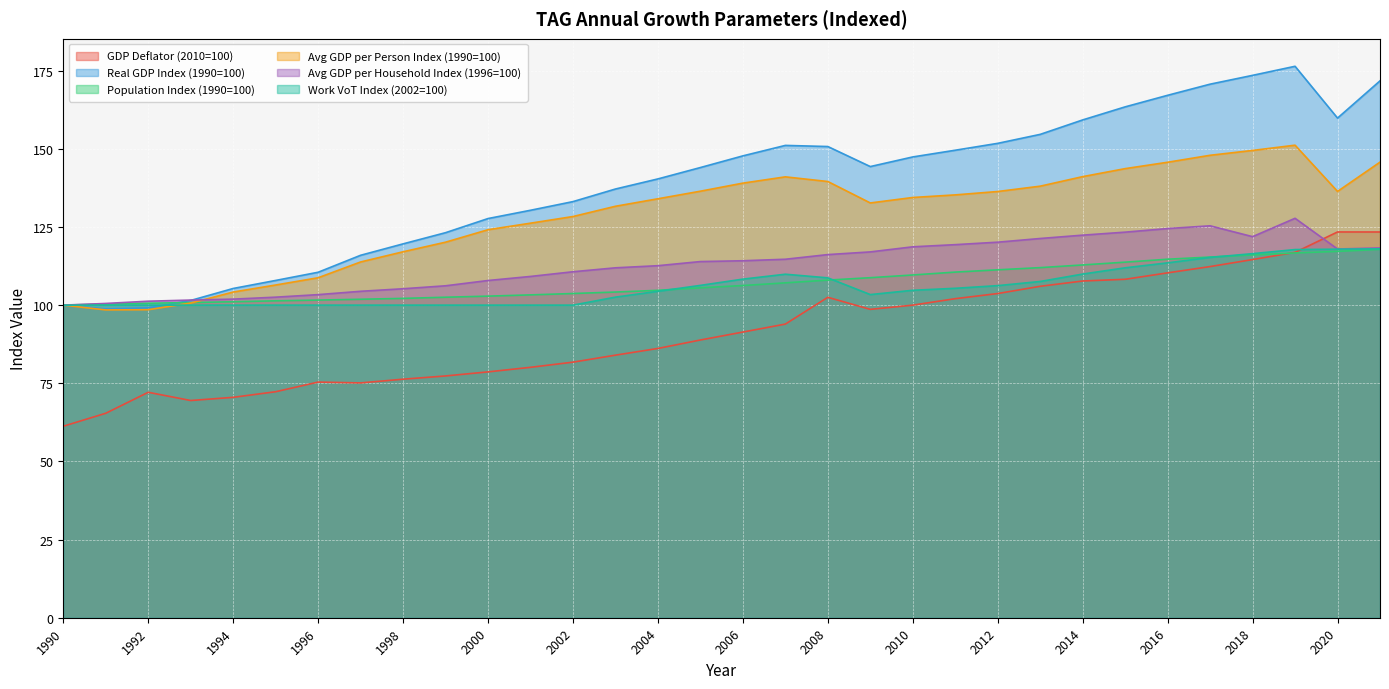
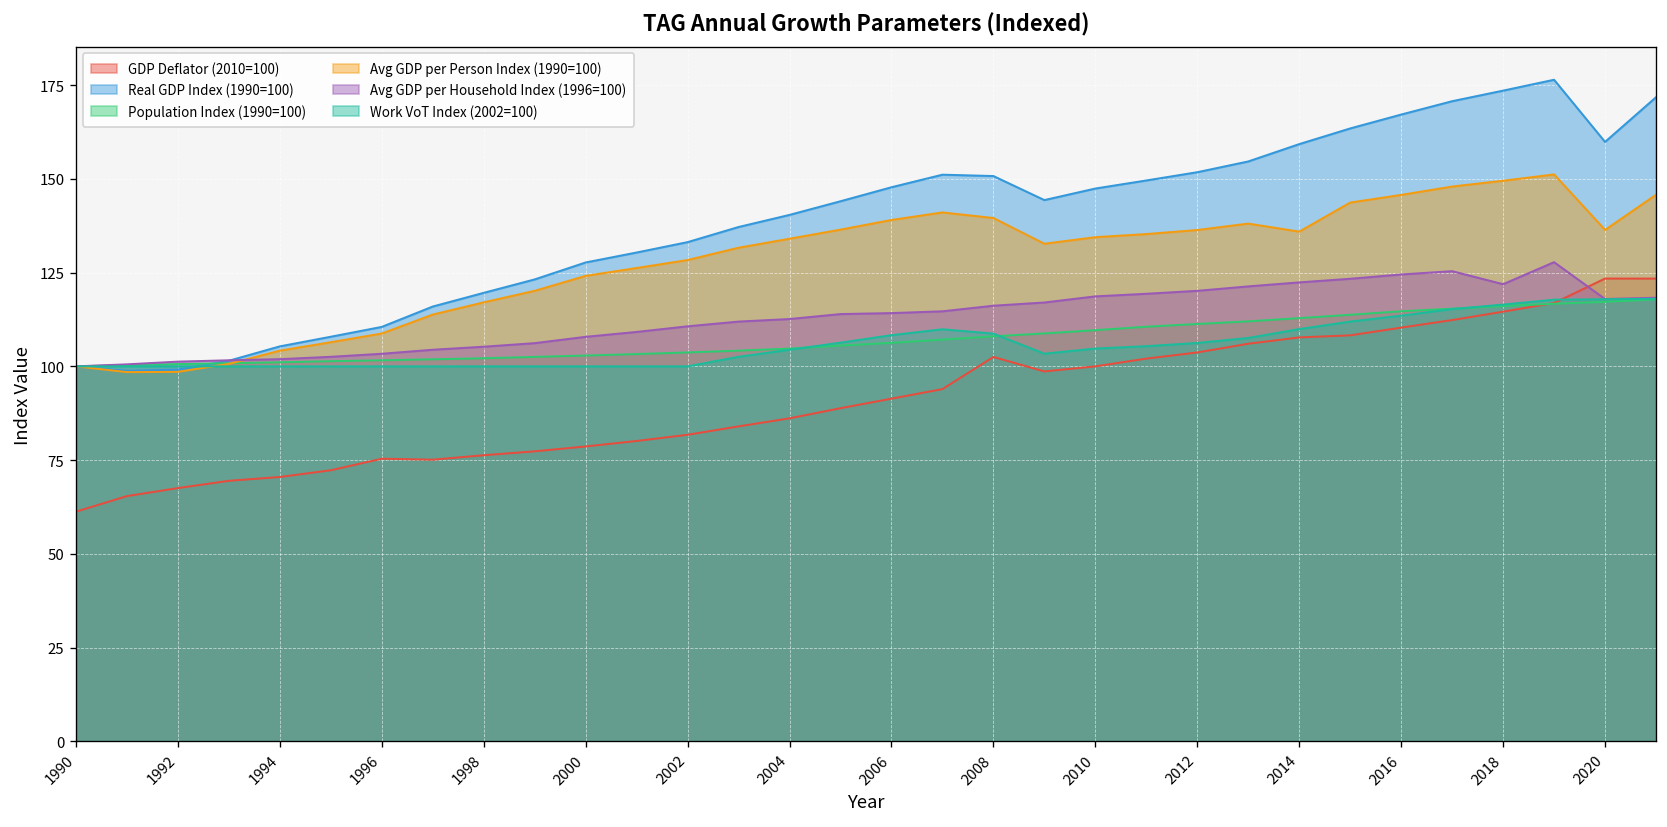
GDP Deflator (2010=100), 1992: 72 -> 68
Avg GDP per Person Index (1990=100), 2014: 141 -> 136
